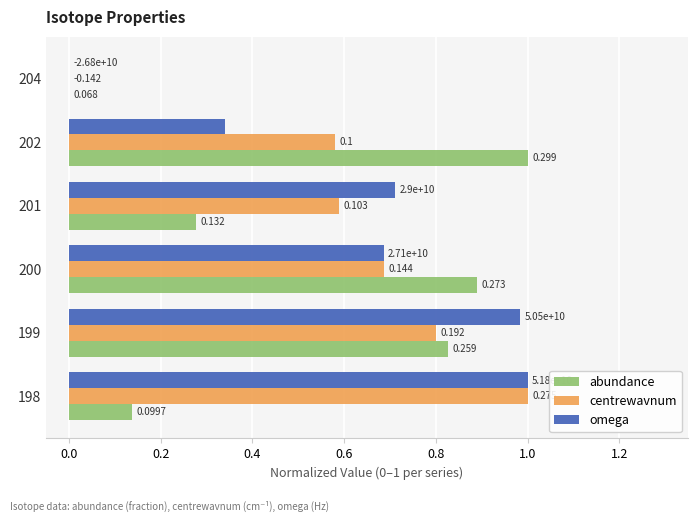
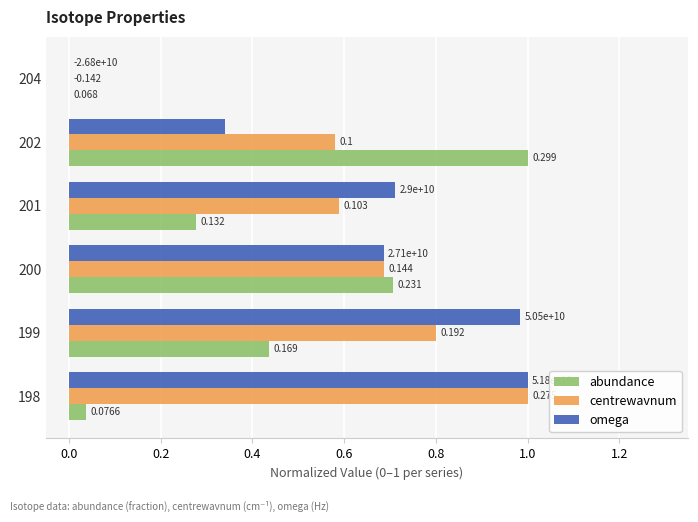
abundance, 200: 0.273 -> 0.231
abundance, 199: 0.259 -> 0.169
abundance, 198: 0.0997 -> 0.0766
